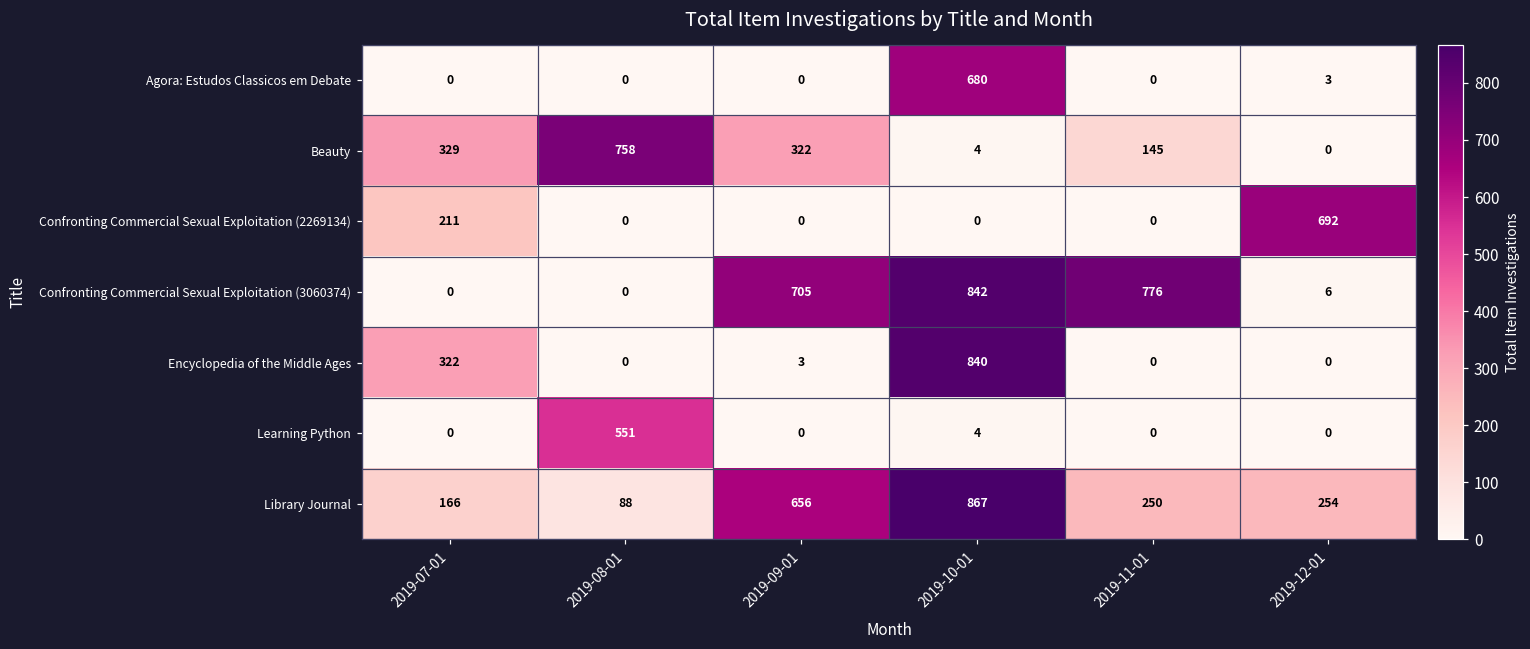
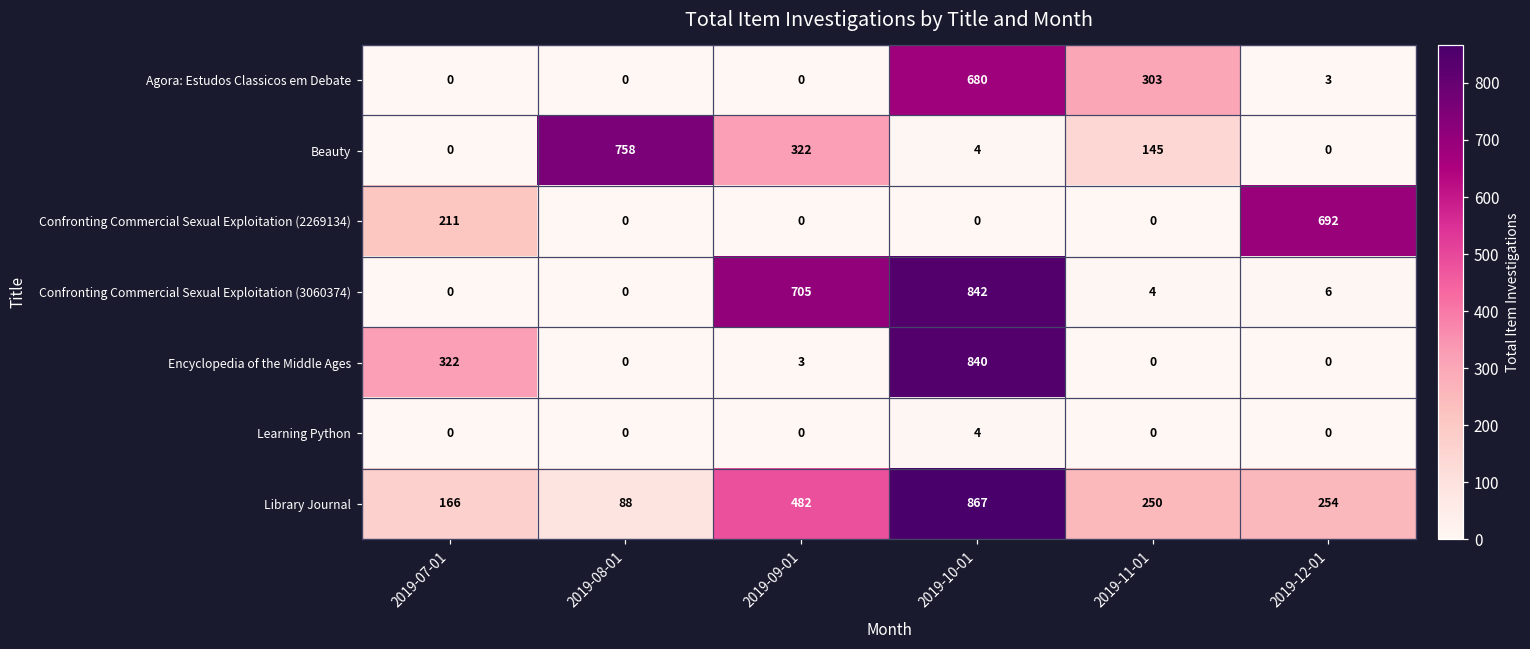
Agora: Estudos Classicos em Debate, 2019-11-01: 0 -> 303
Beauty, 2019-07-01: 329 -> 0
Confronting Commercial Sexual Exploitation (3060374), 2019-11-01: 776 -> 4
Learning Python, 2019-08-01: 551 -> 0
Library Journal, 2019-09-01: 656 -> 482
